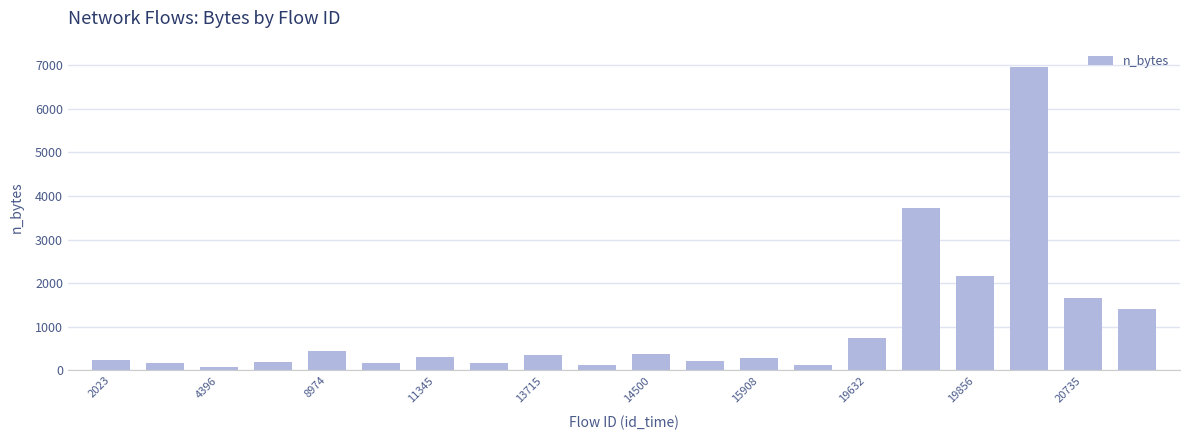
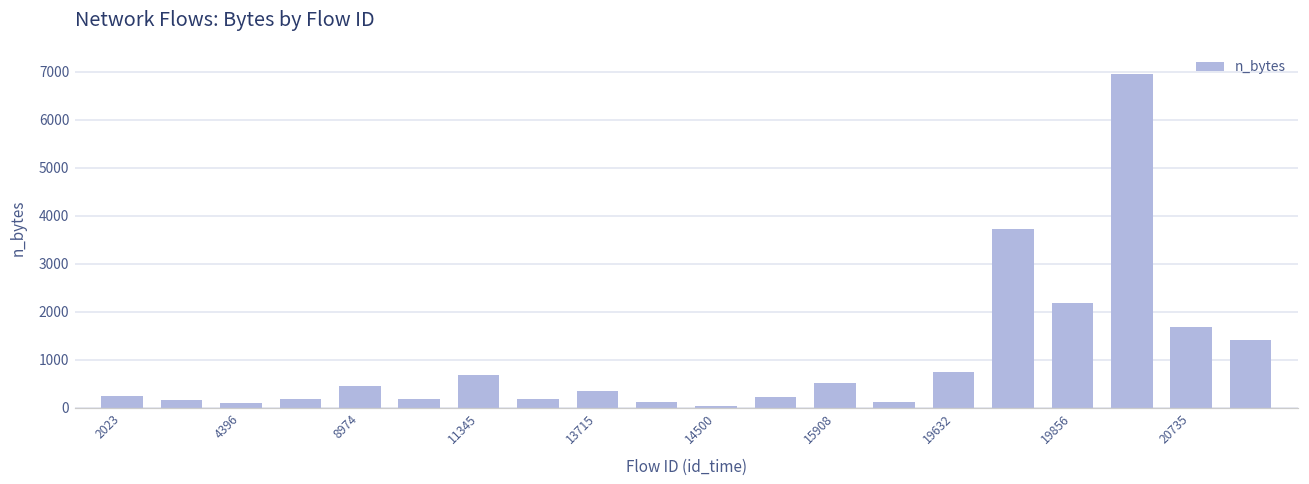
11345: 300 -> 700
14500: 400 -> 0
15908: 300 -> 500
